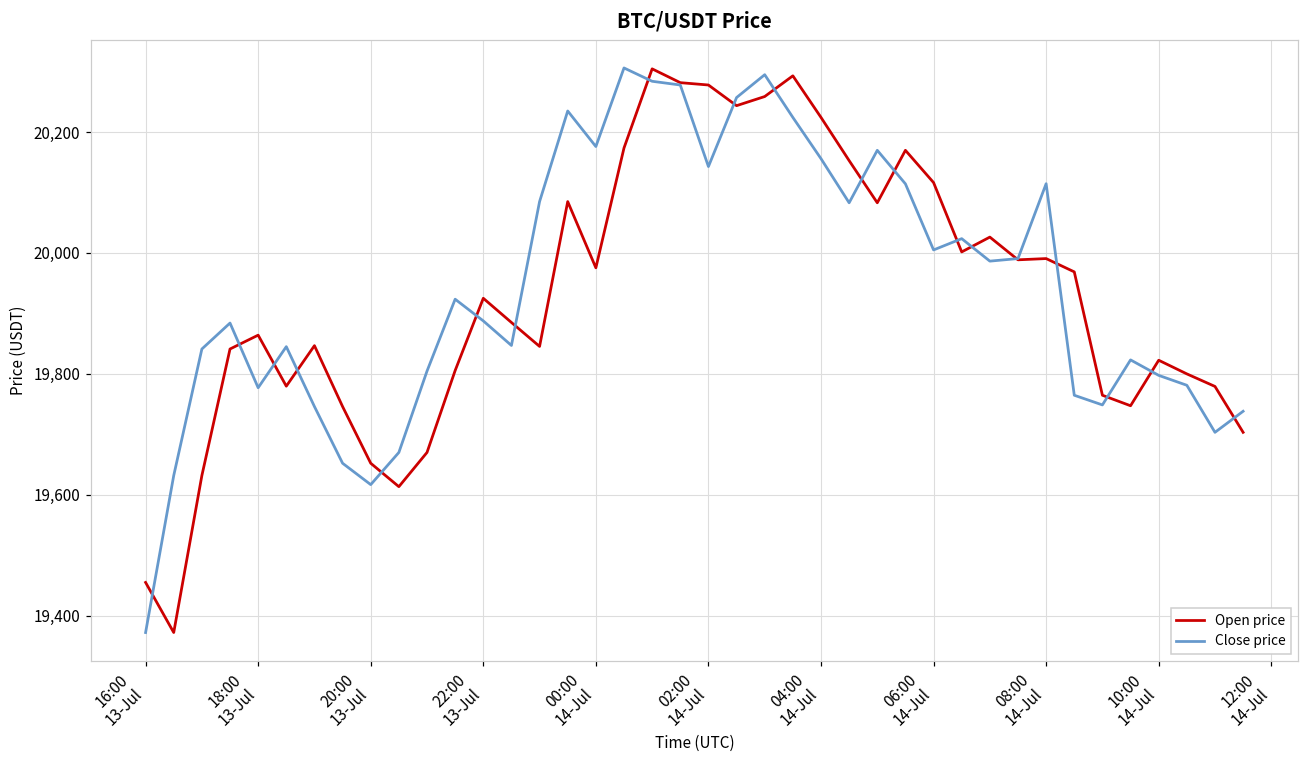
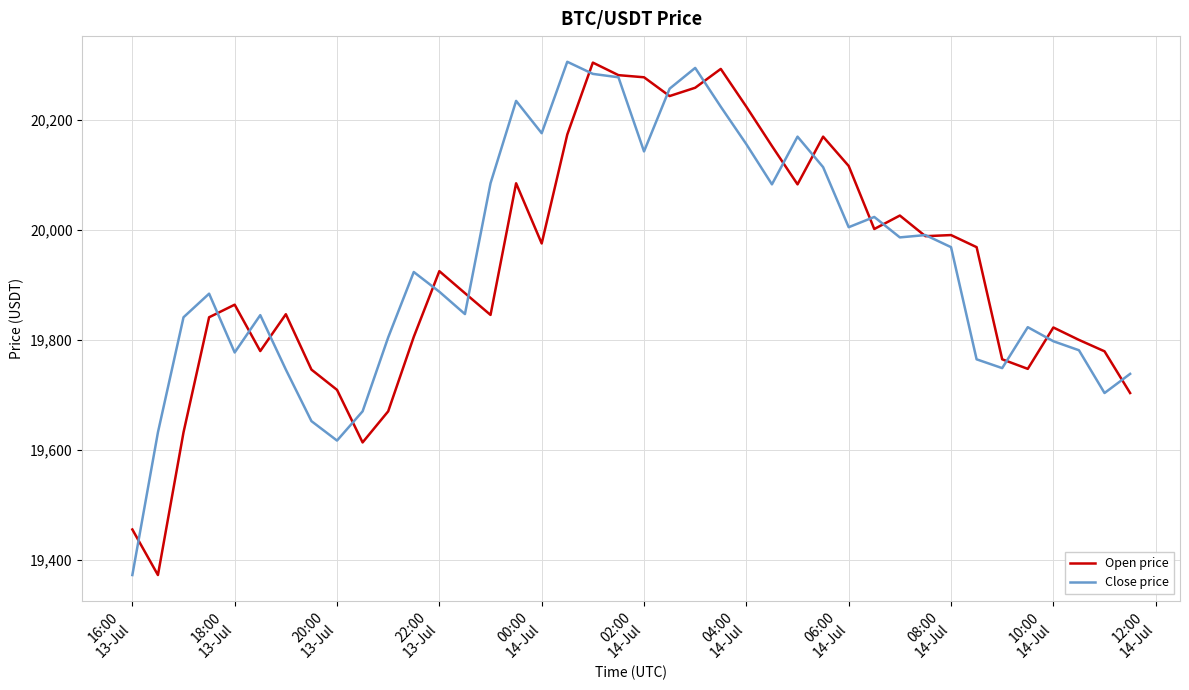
Open price, 20:00 13-Jul: 19,650 -> 19,710
Close price, 08:00 14-Jul: 20,110 -> 19,970
